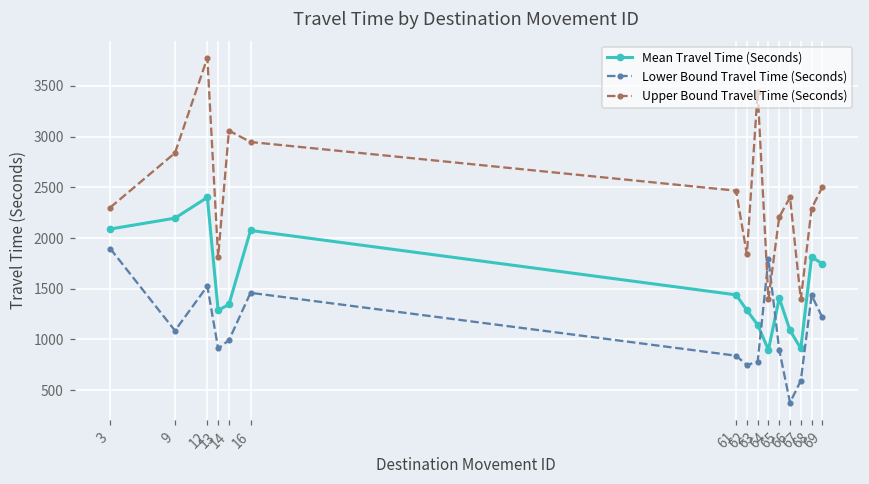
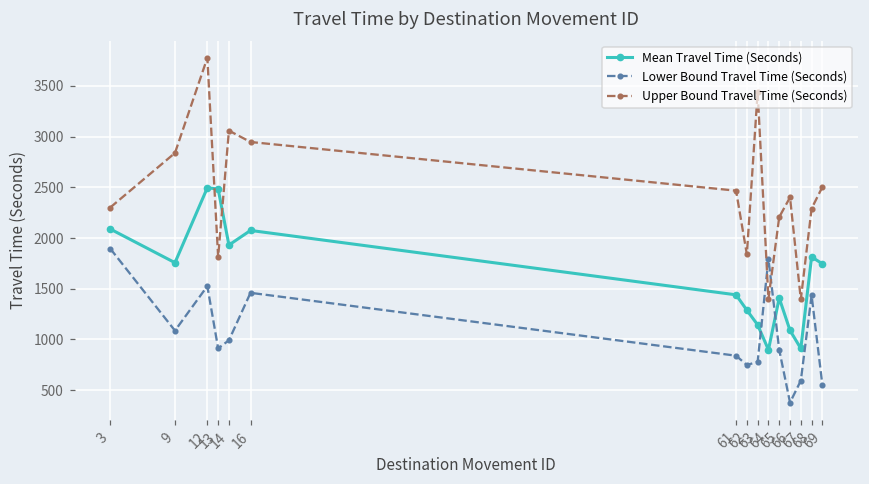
Mean Travel Time (Seconds), 9: 2200 -> 1800
Mean Travel Time (Seconds), 12: 2400 -> 2500
Mean Travel Time (Seconds), 13: 1300 -> 2500
Mean Travel Time (Seconds), 14: 1300 -> 1900
Lower Bound Travel Time (Seconds), 69: 1200 -> 500
